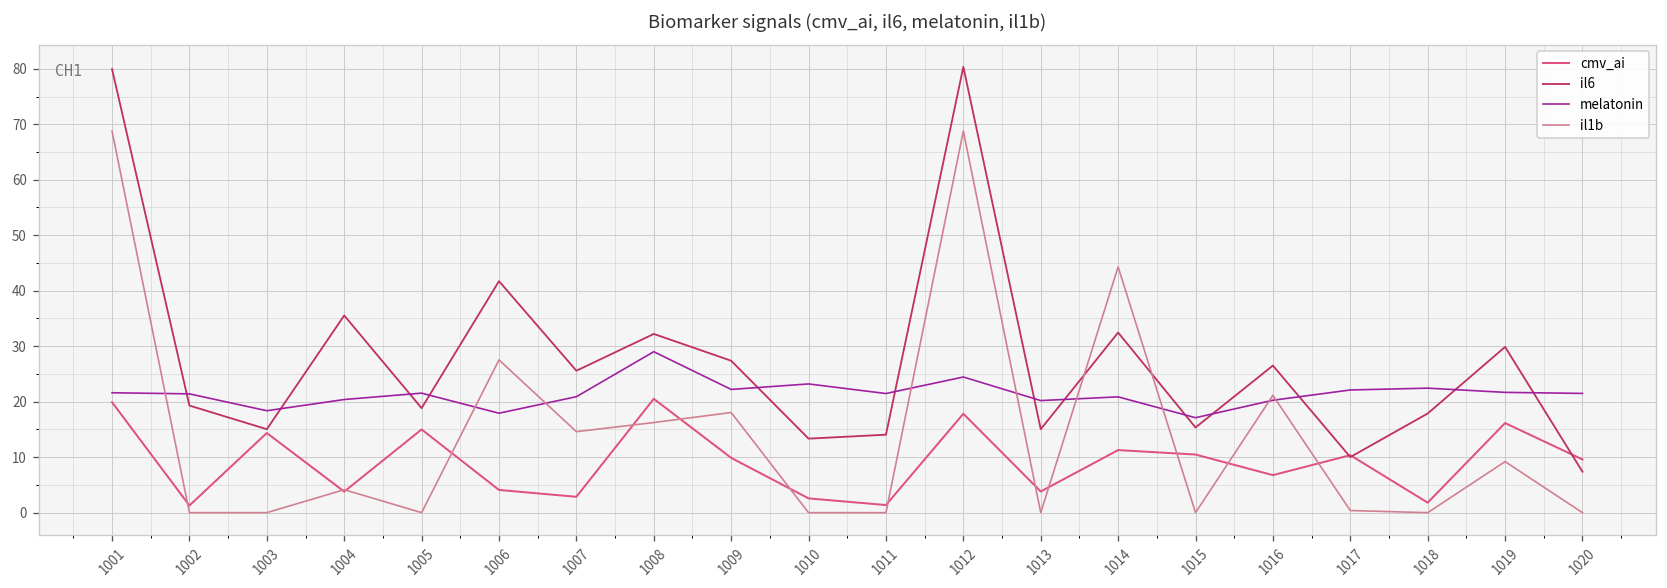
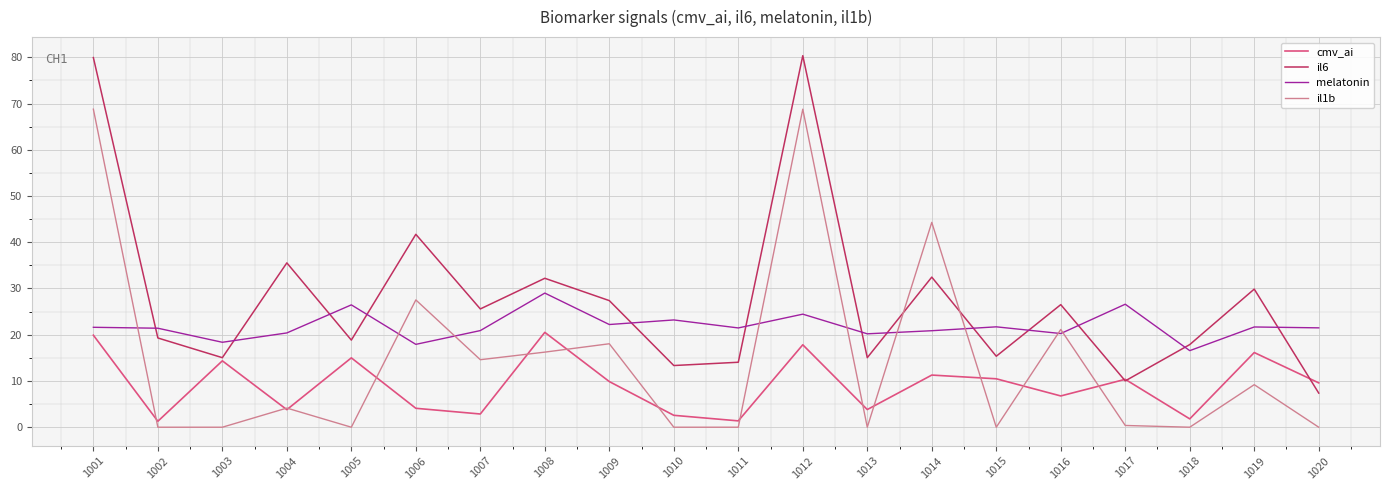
melatonin, 1005: 22 -> 26
melatonin, 1015: 17 -> 22
melatonin, 1017: 22 -> 27
melatonin, 1018: 22 -> 17
